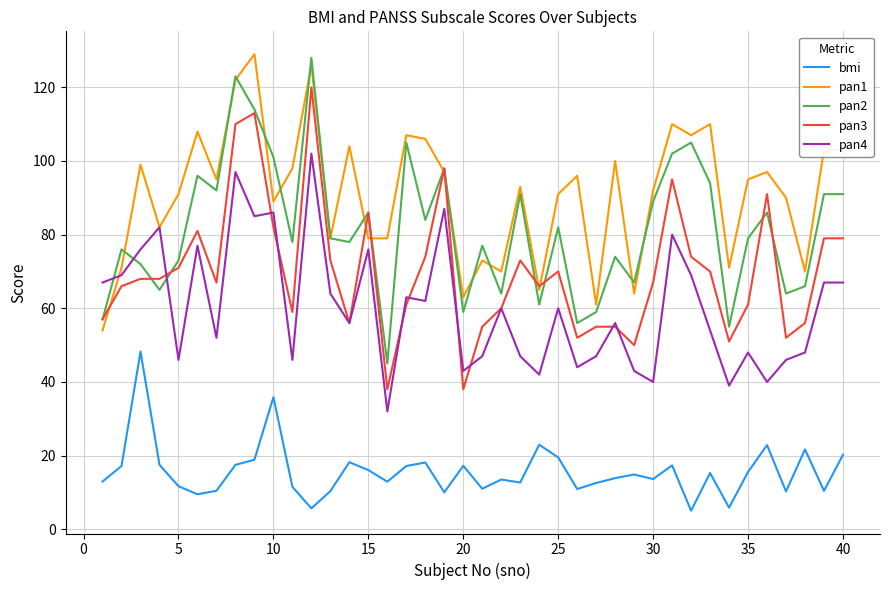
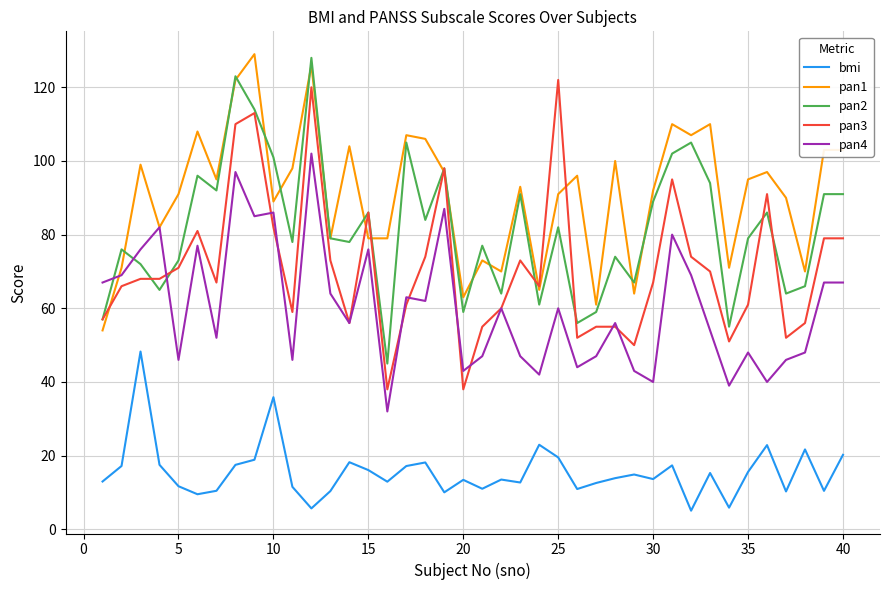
bmi, 20: 17 -> 13
pan3, 25: 70 -> 122
